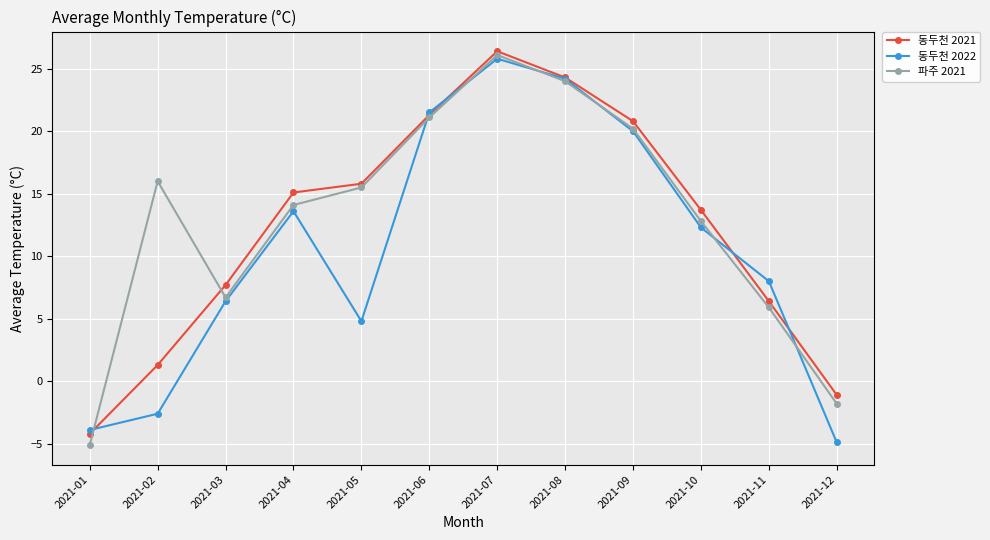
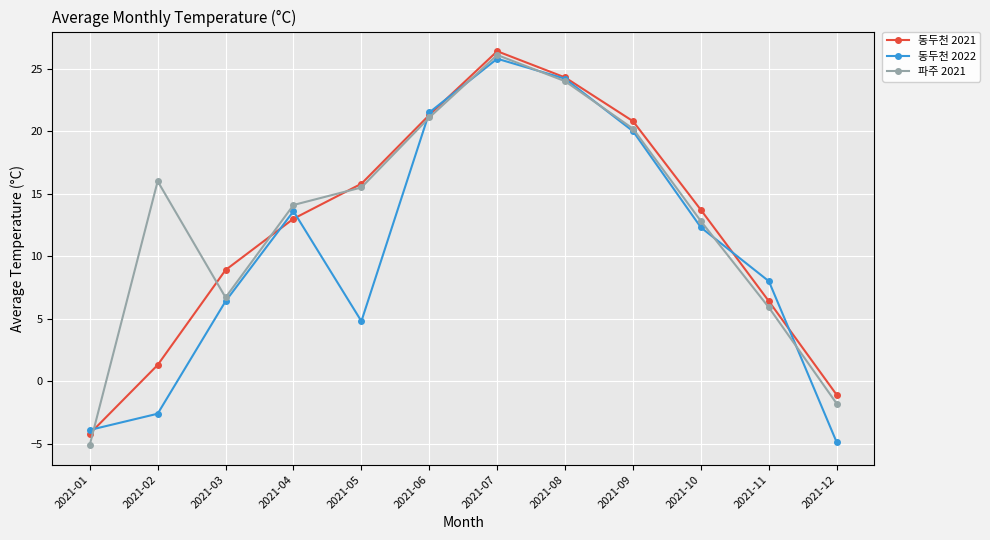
동두천 2021, 2021-03: 7.7 -> 8.9
동두천 2021, 2021-04: 15.1 -> 13.0
